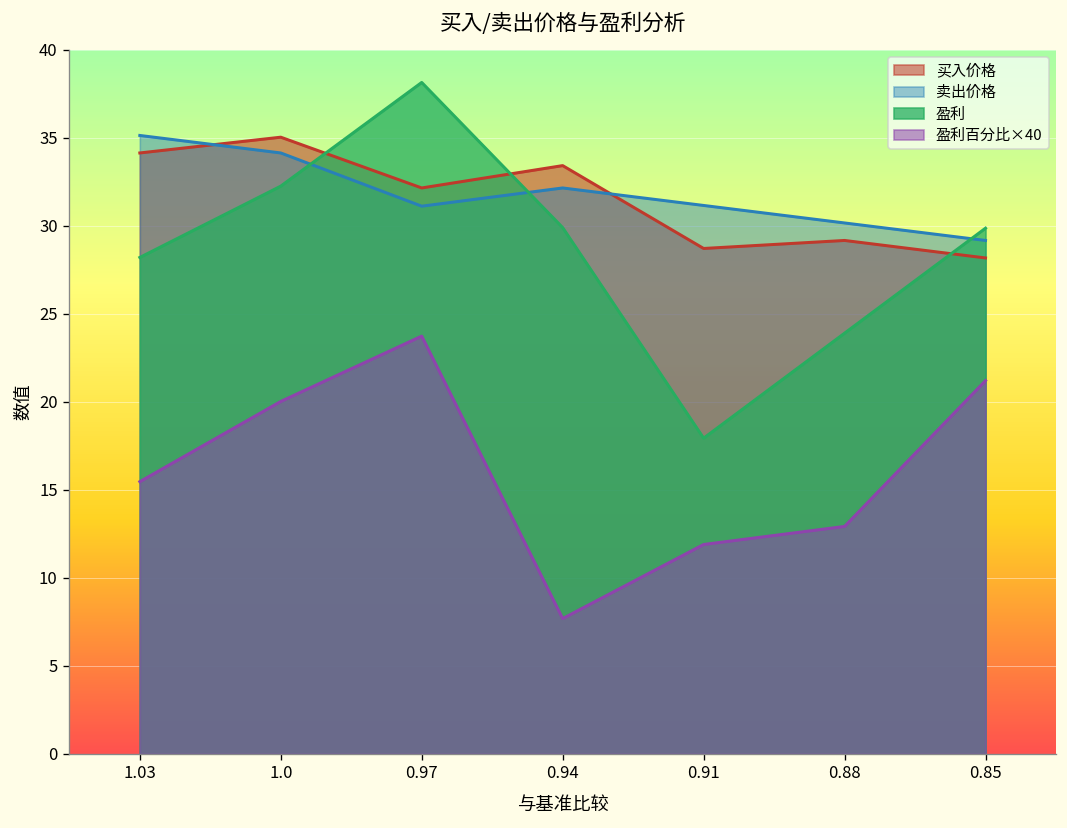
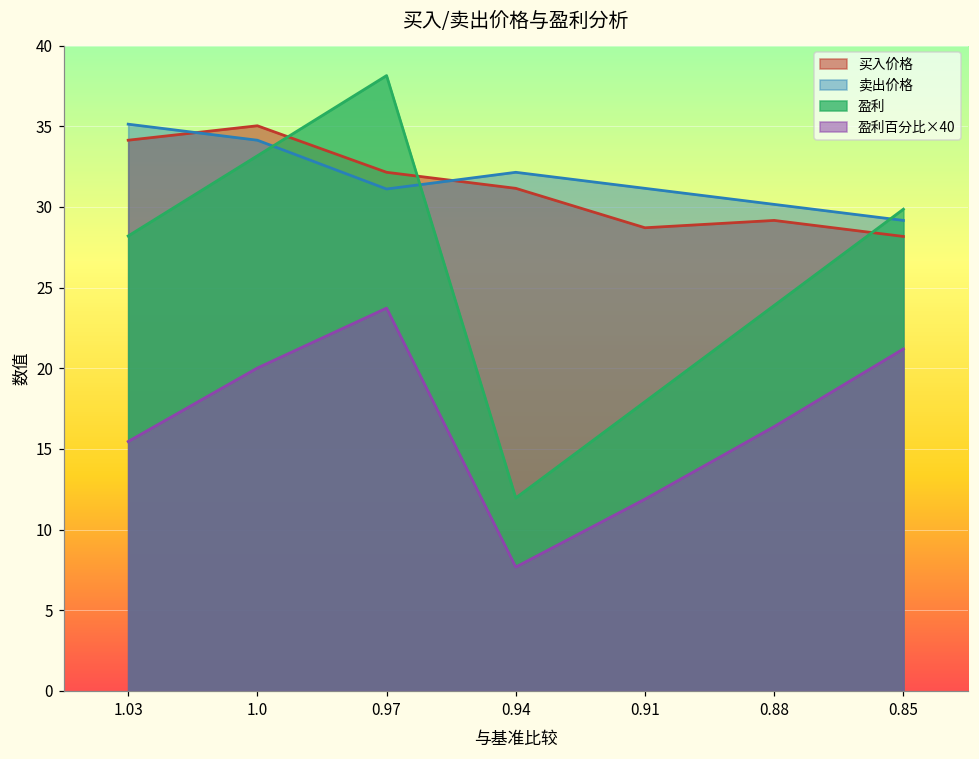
盈利, 1.0: 32.2 -> 33.2
买入价格, 0.94: 33.4 -> 31.2
盈利, 0.94: 29.9 -> 12.0
盈利百分比×40, 0.88: 12.9 -> 16.4
